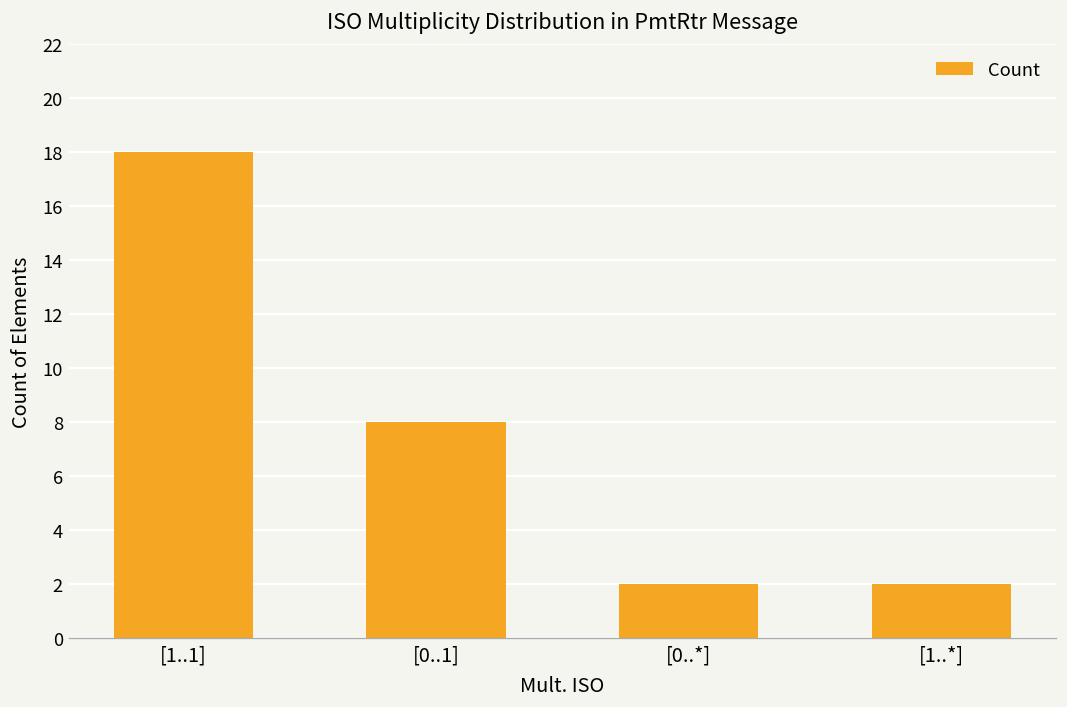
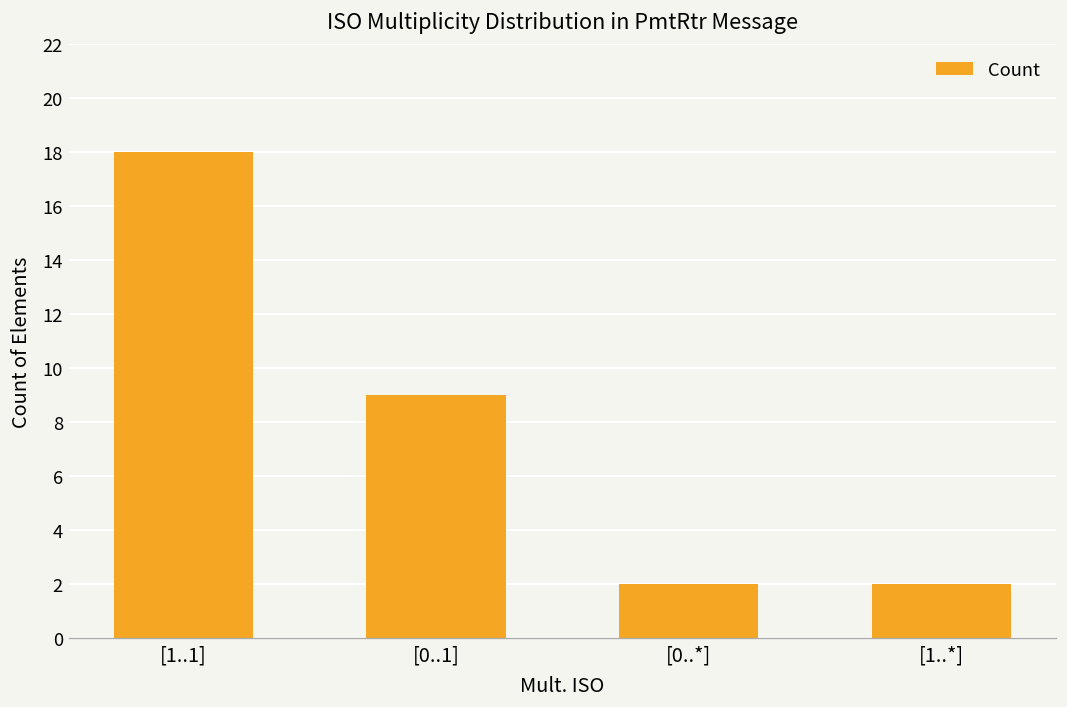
[0..1]: 8 -> 9
